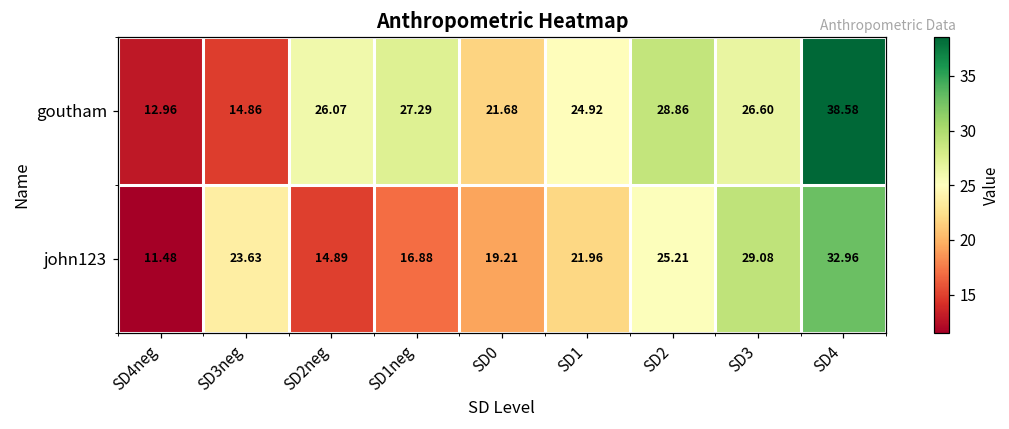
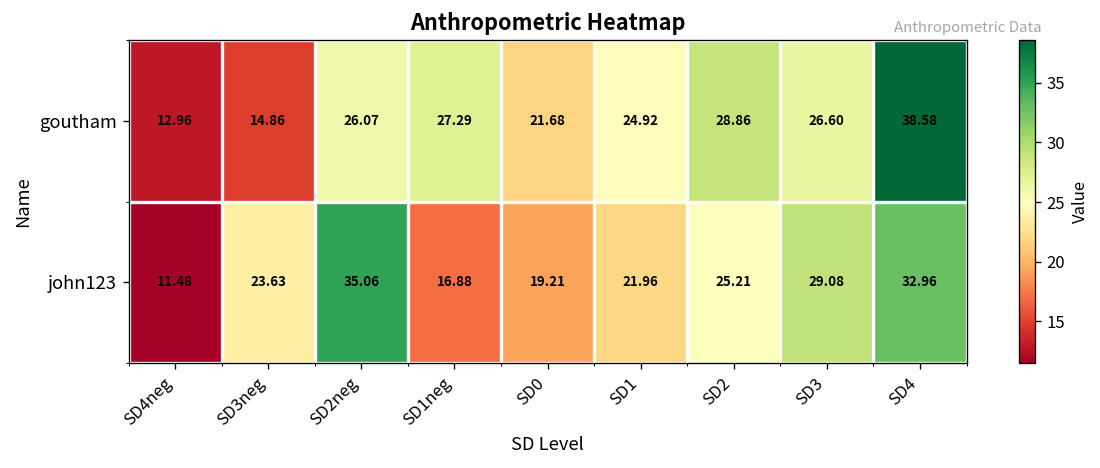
john123, SD2neg: 14.89 -> 35.06
